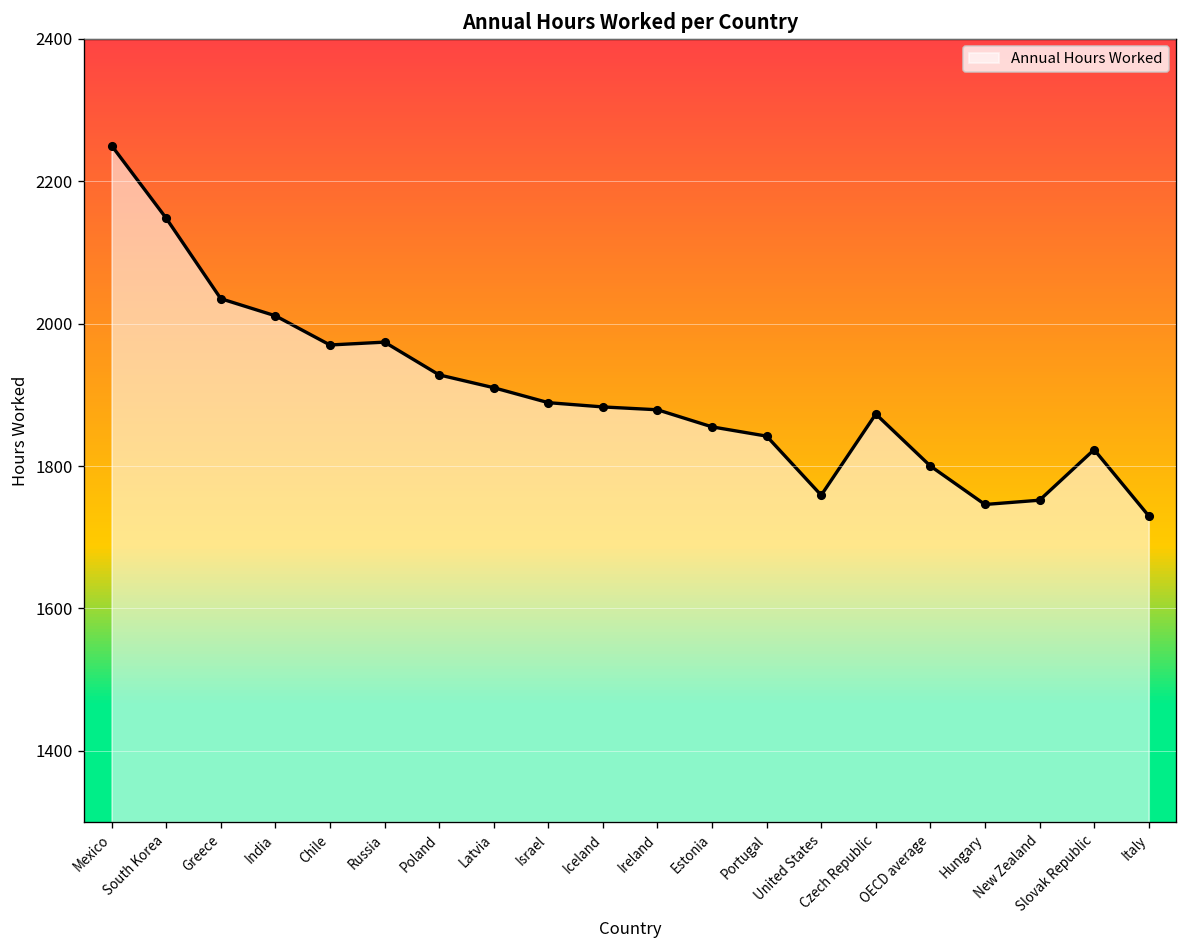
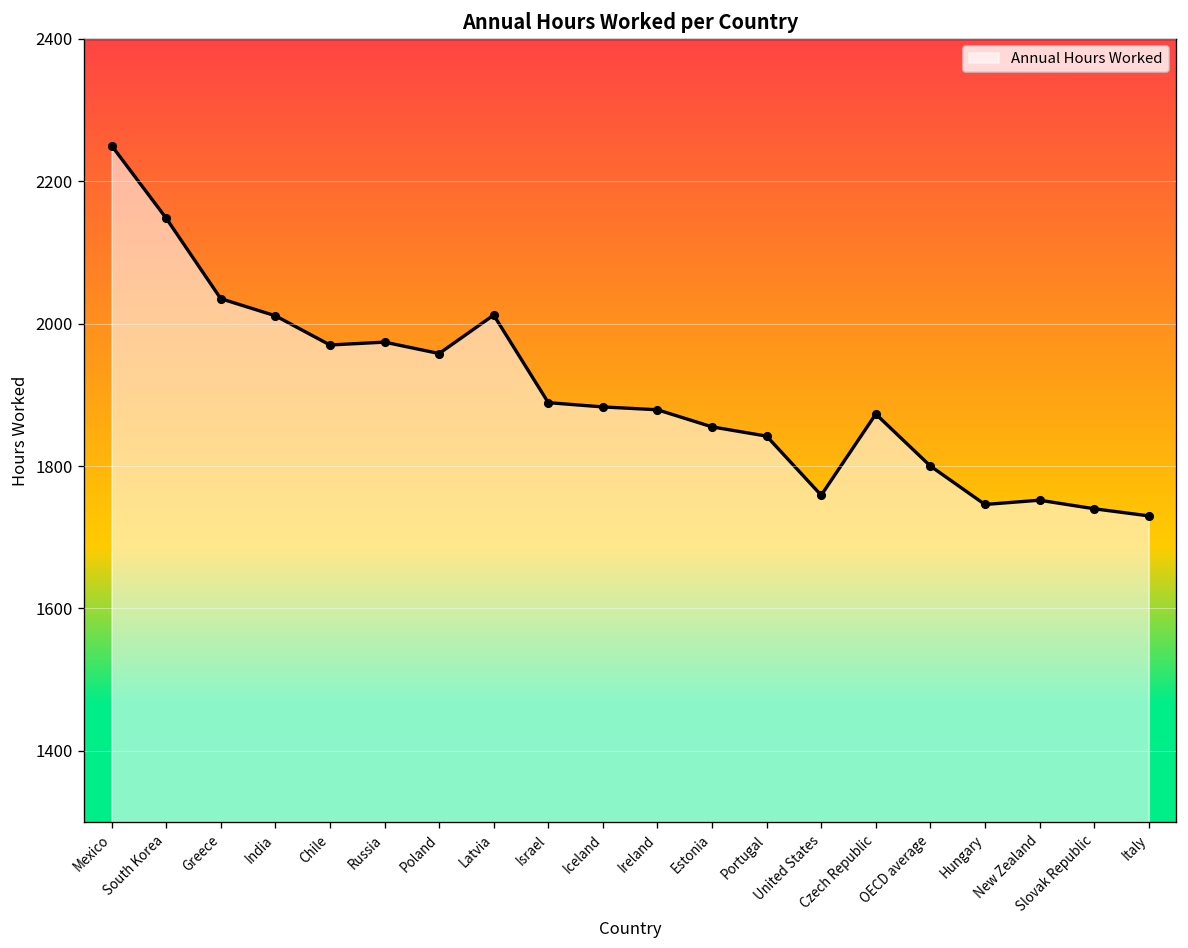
Poland: 1930 -> 1960
Latvia: 1910 -> 2010
Slovak Republic: 1820 -> 1740
